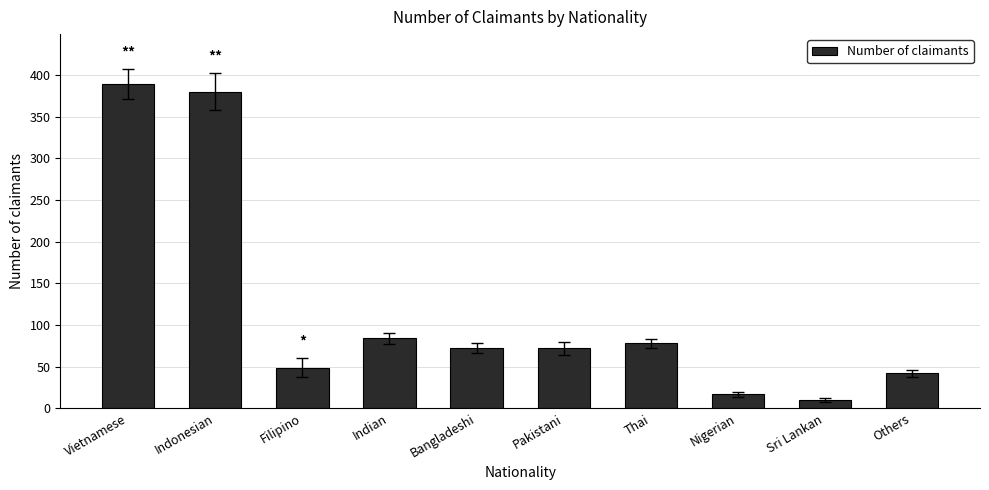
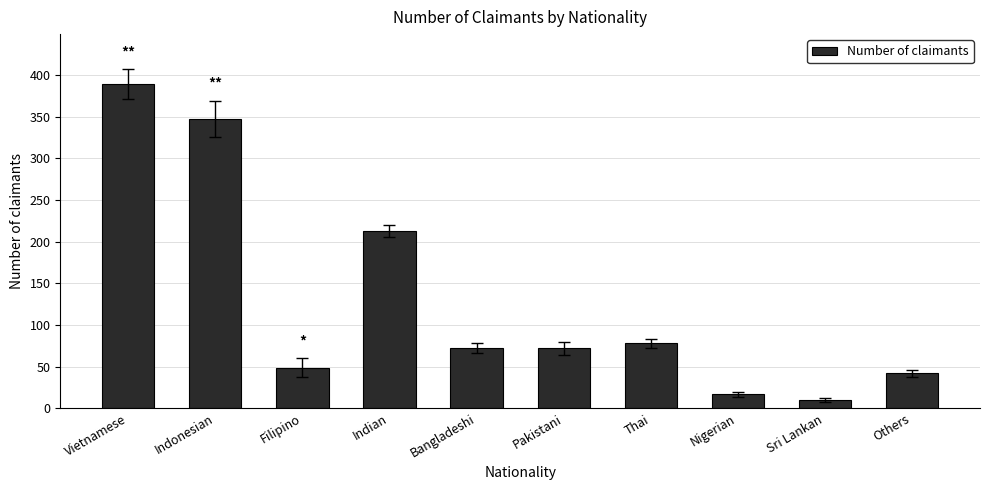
Number of claimants, Indonesian: 380 -> 350
Number of claimants, Indian: 80 -> 210
